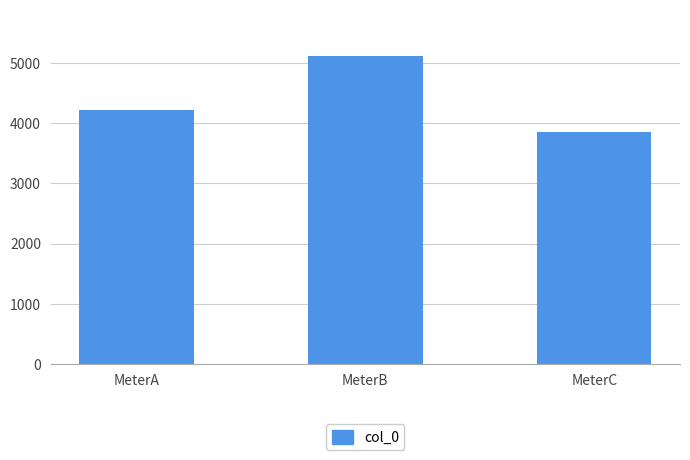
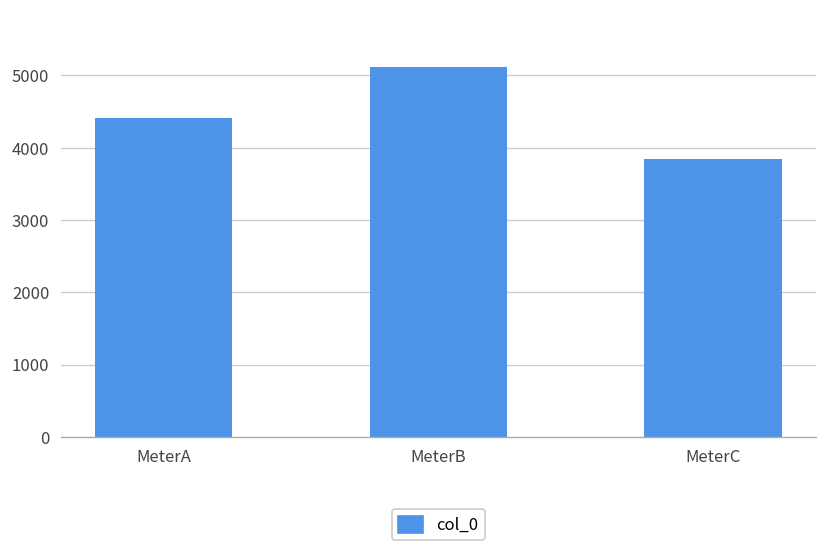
MeterA: 4200 -> 4400
